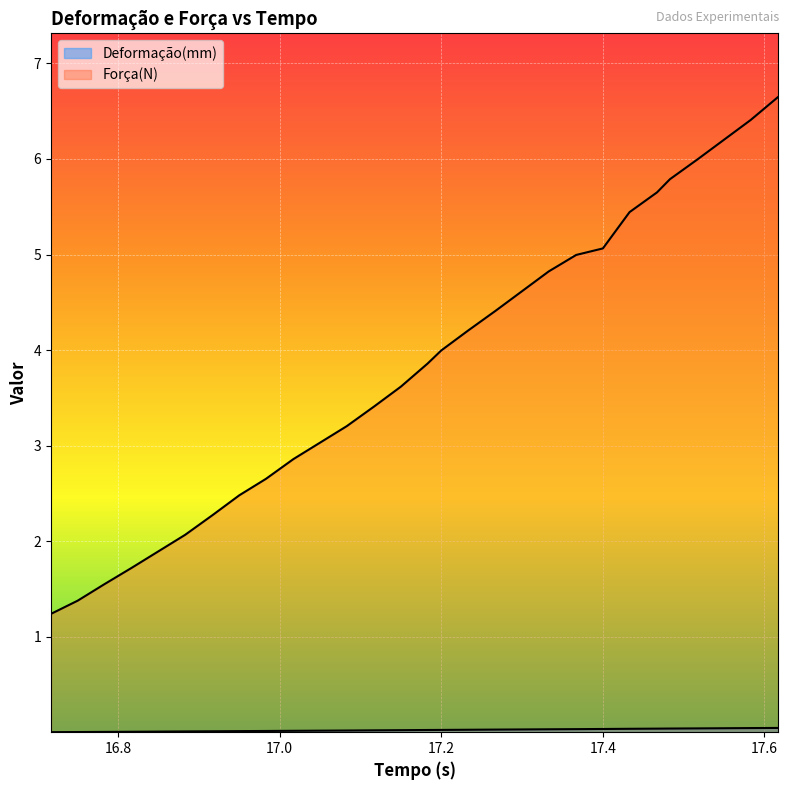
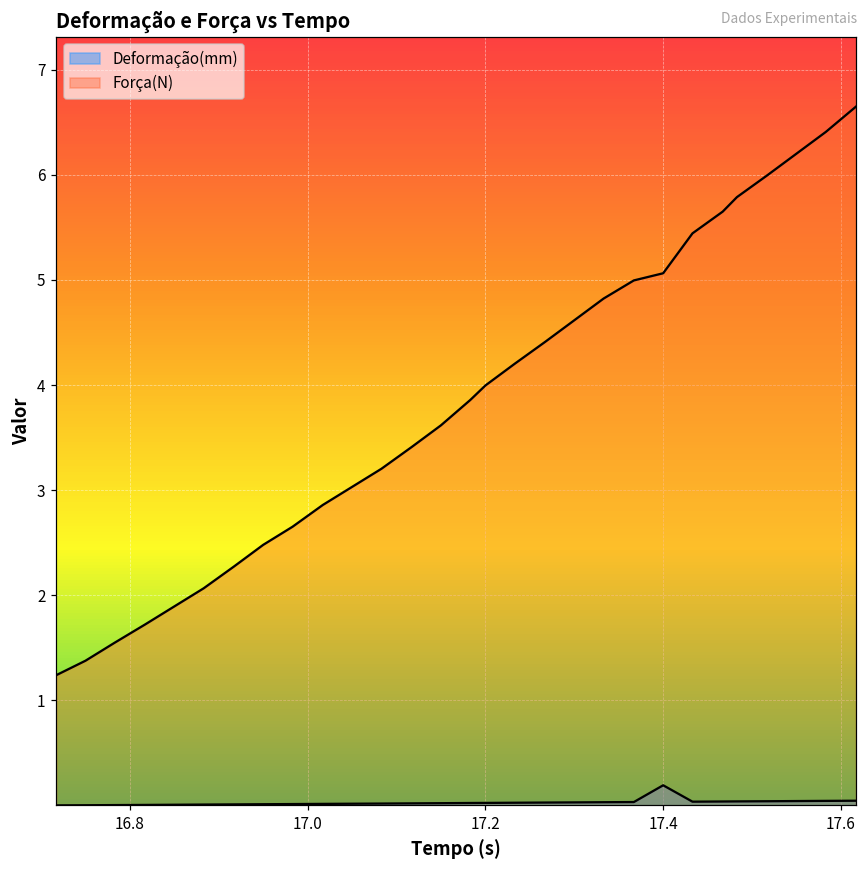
Deformação(mm), 17.4: 0.0 -> 0.2
